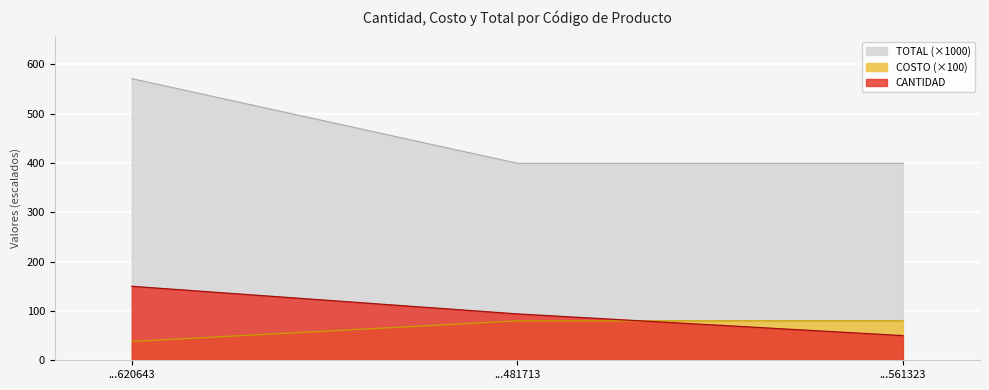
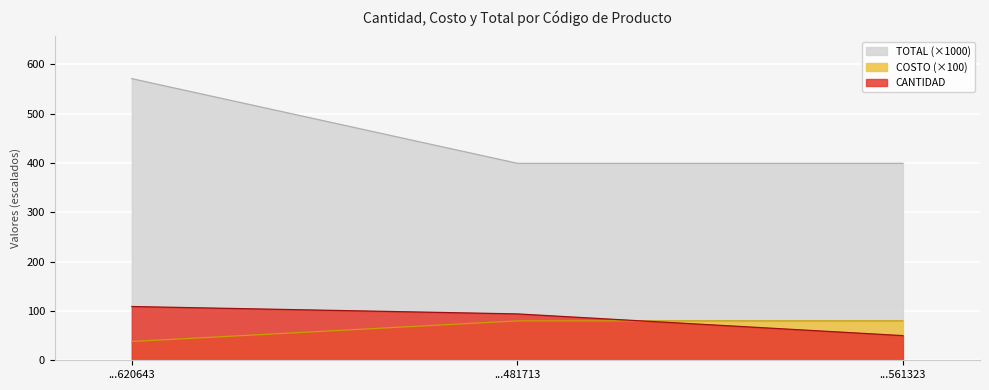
CANTIDAD, ...620643: 150 -> 110
